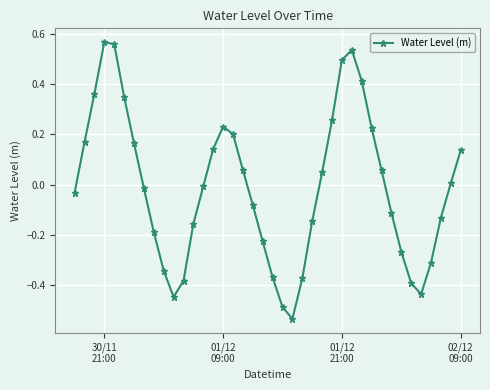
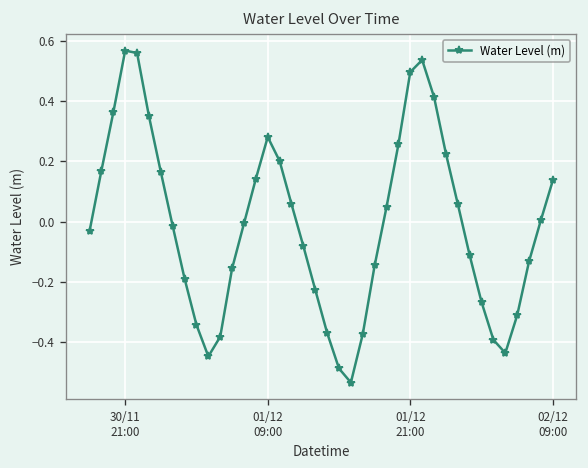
01/12 09:00: 0.23 -> 0.28
